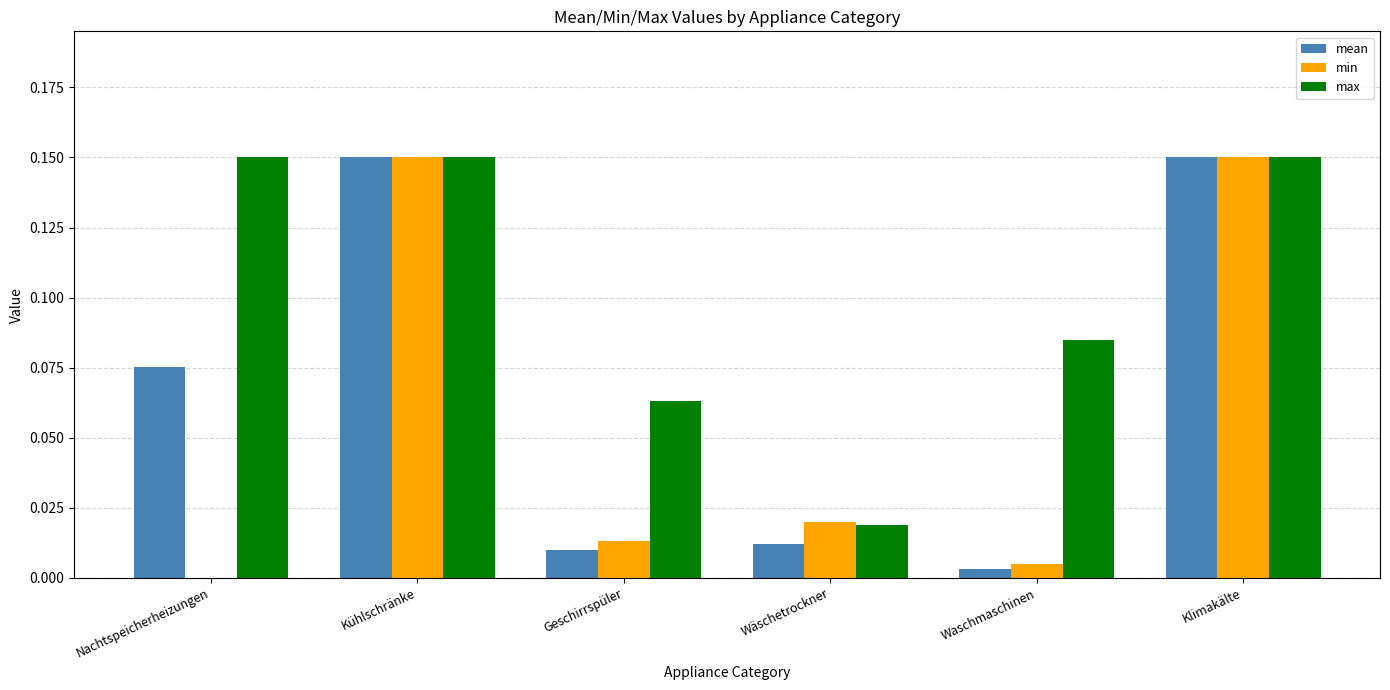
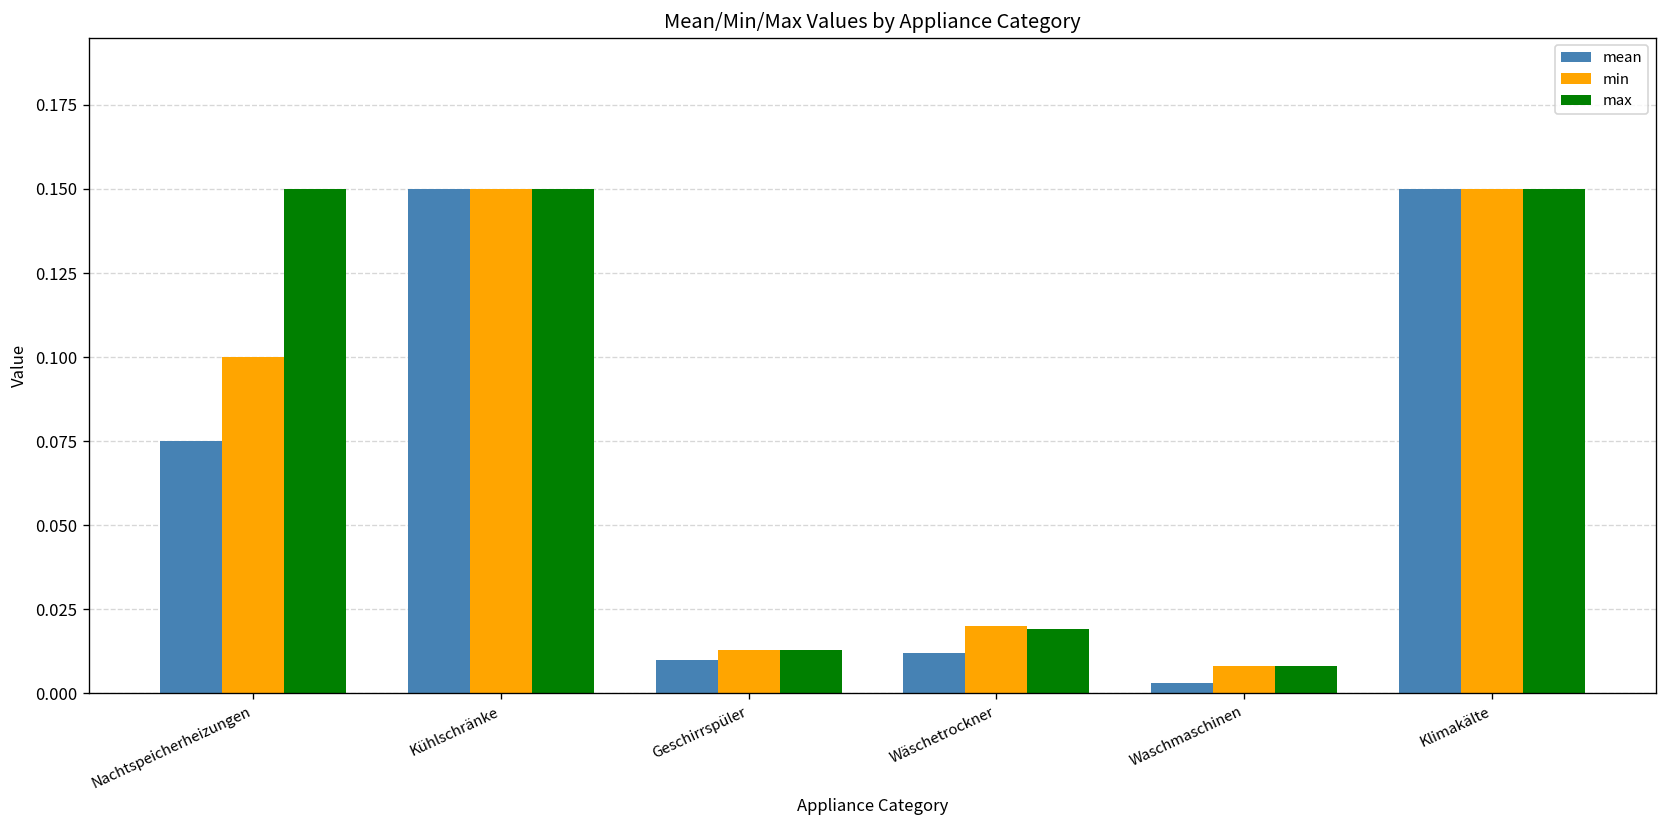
min, Nachtspeicherheizungen: 0.0 -> 0.1
max, Geschirrspüler: 0.063 -> 0.013
min, Waschmaschinen: 0.005 -> 0.008
max, Waschmaschinen: 0.085 -> 0.008
